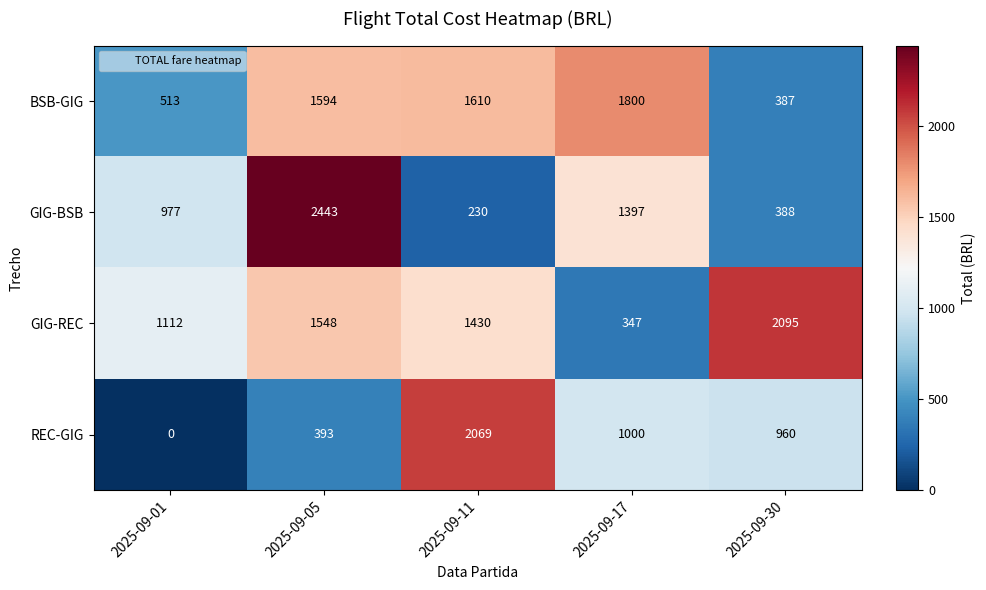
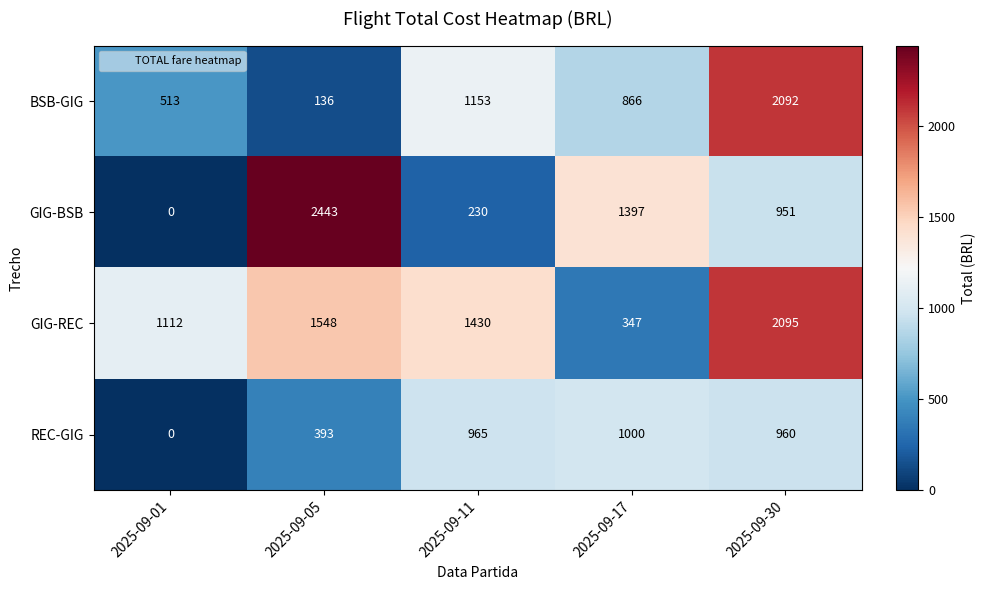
BSB-GIG, 2025-09-05: 1594 -> 136
BSB-GIG, 2025-09-11: 1610 -> 1153
BSB-GIG, 2025-09-17: 1800 -> 866
BSB-GIG, 2025-09-30: 387 -> 2092
GIG-BSB, 2025-09-01: 977 -> 0
GIG-BSB, 2025-09-30: 388 -> 951
REC-GIG, 2025-09-11: 2069 -> 965
